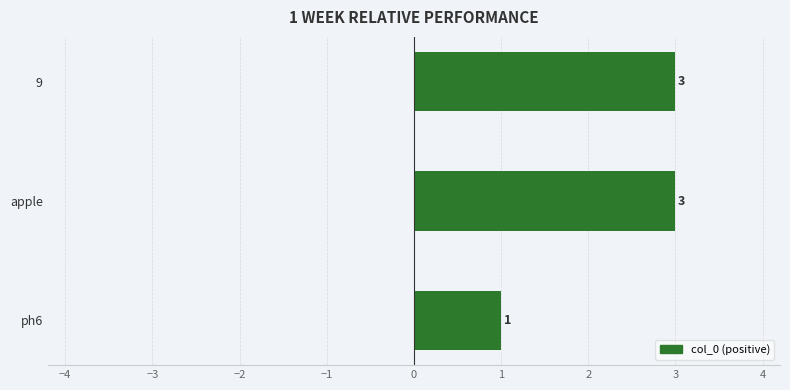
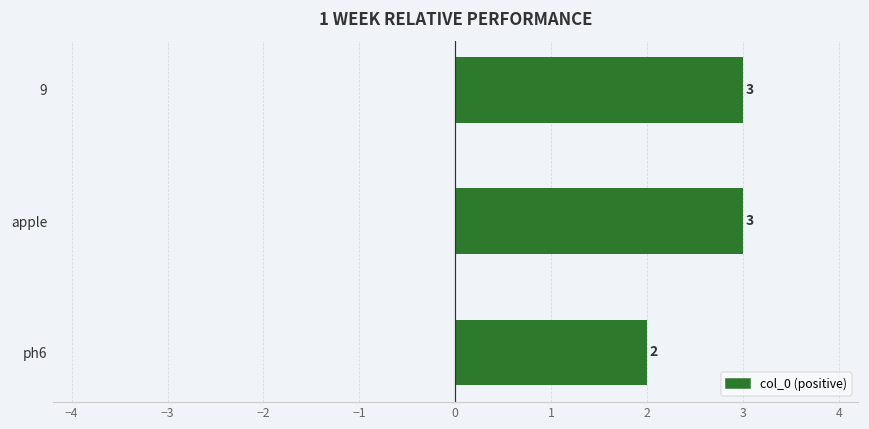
ph6: 1 -> 2
